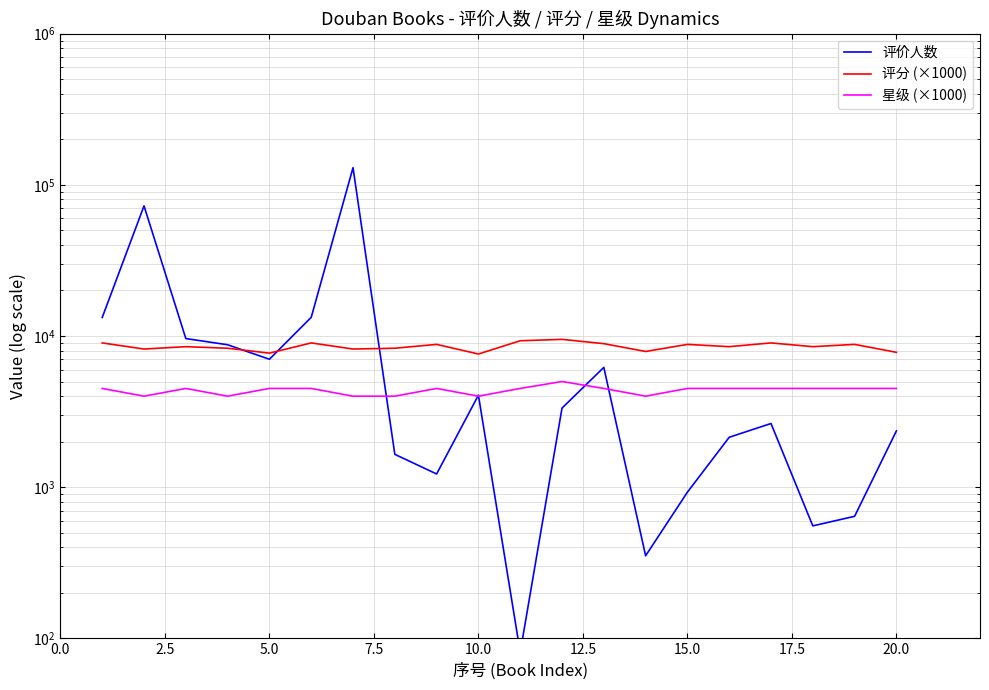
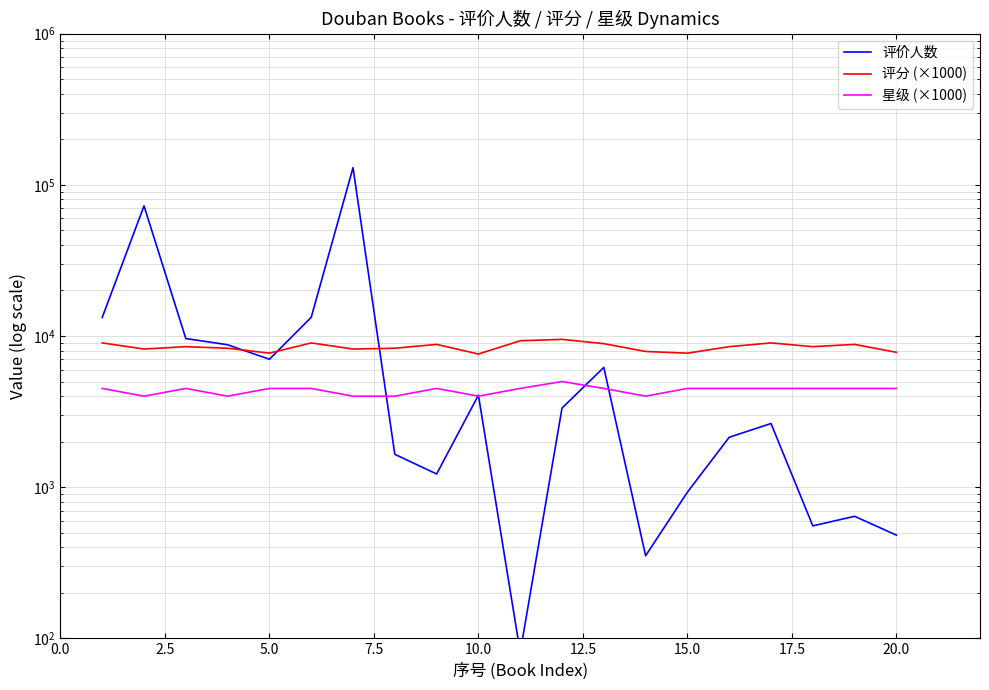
评分 (×1000), 15.0: 9000 -> 8000
评价人数, 20.0: 2400 -> 480
